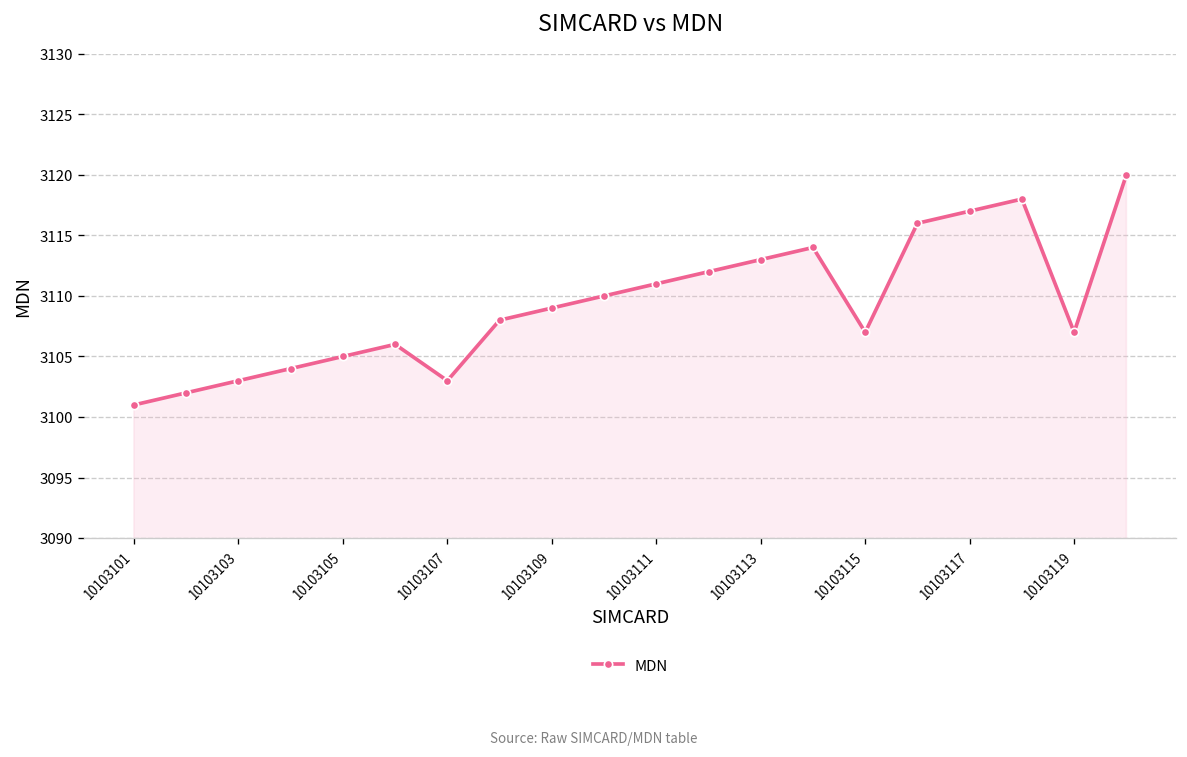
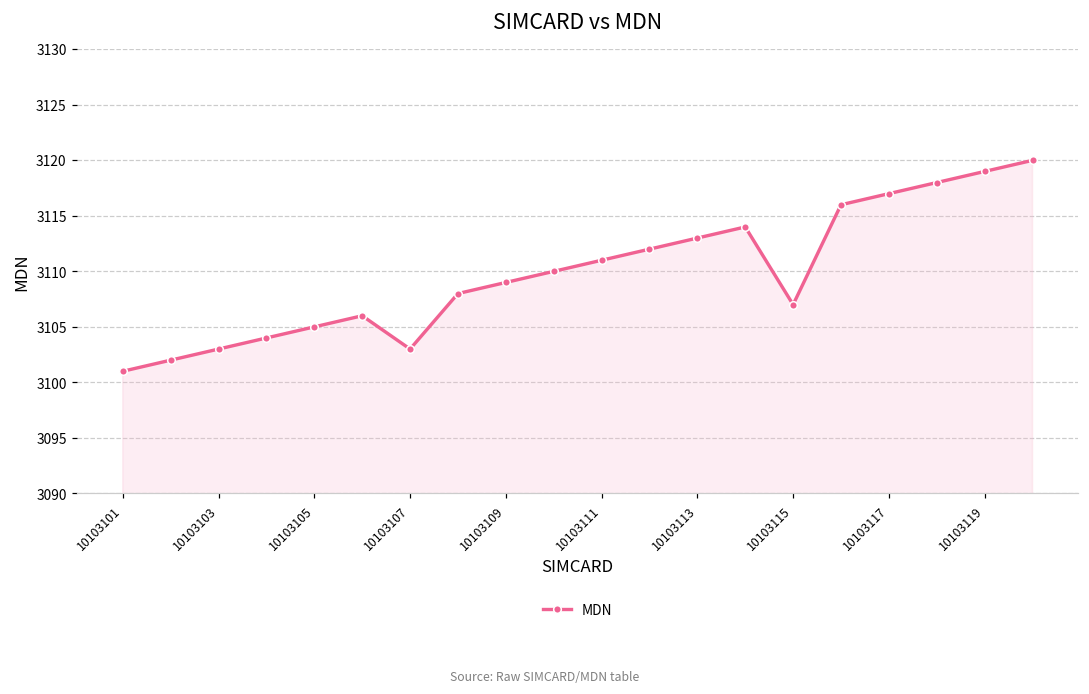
10103119: 3107 -> 3119
